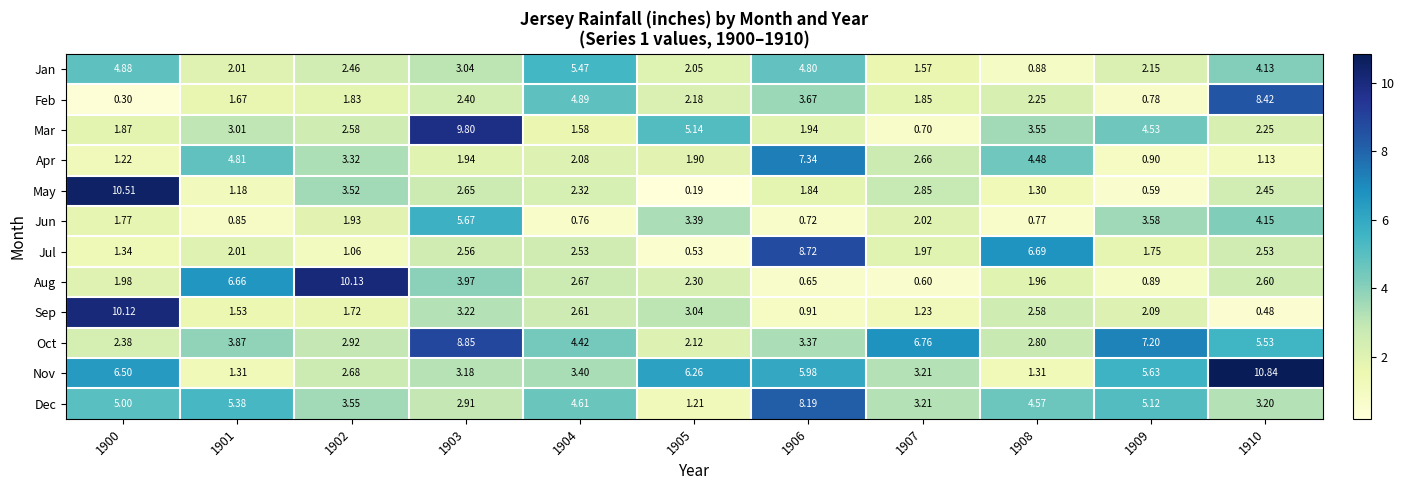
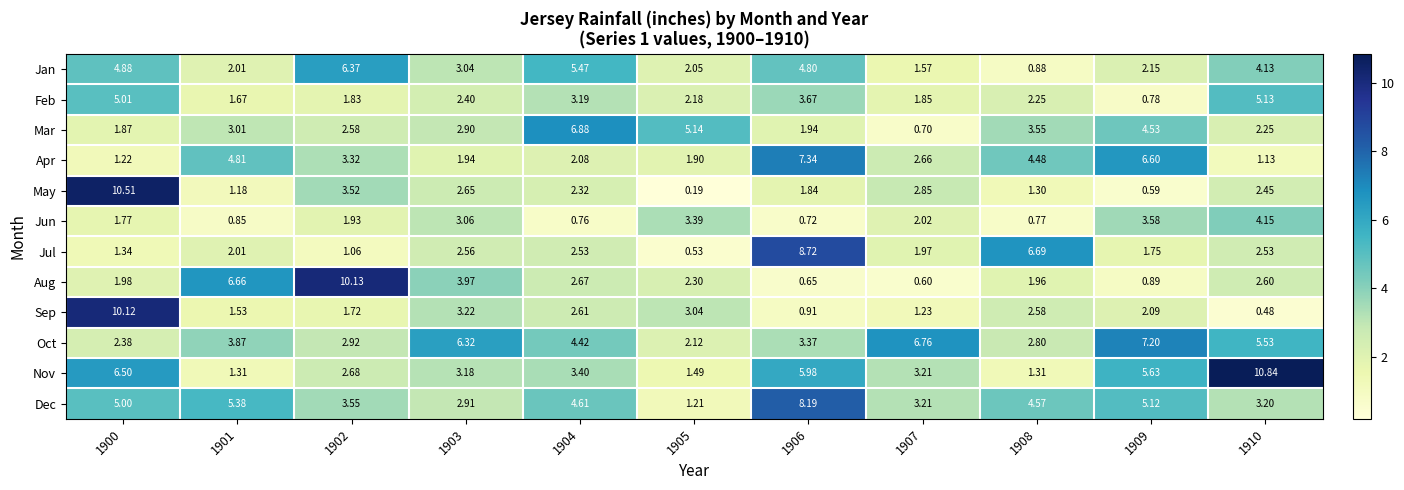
Jan, 1902: 2.46 -> 6.37
Feb, 1900: 0.30 -> 5.01
Feb, 1904: 4.89 -> 3.19
Feb, 1910: 8.42 -> 5.13
Mar, 1903: 9.80 -> 2.90
Mar, 1904: 1.58 -> 6.88
Apr, 1909: 0.90 -> 6.60
Jun, 1903: 5.67 -> 3.06
Oct, 1903: 8.85 -> 6.32
Nov, 1905: 6.26 -> 1.49
